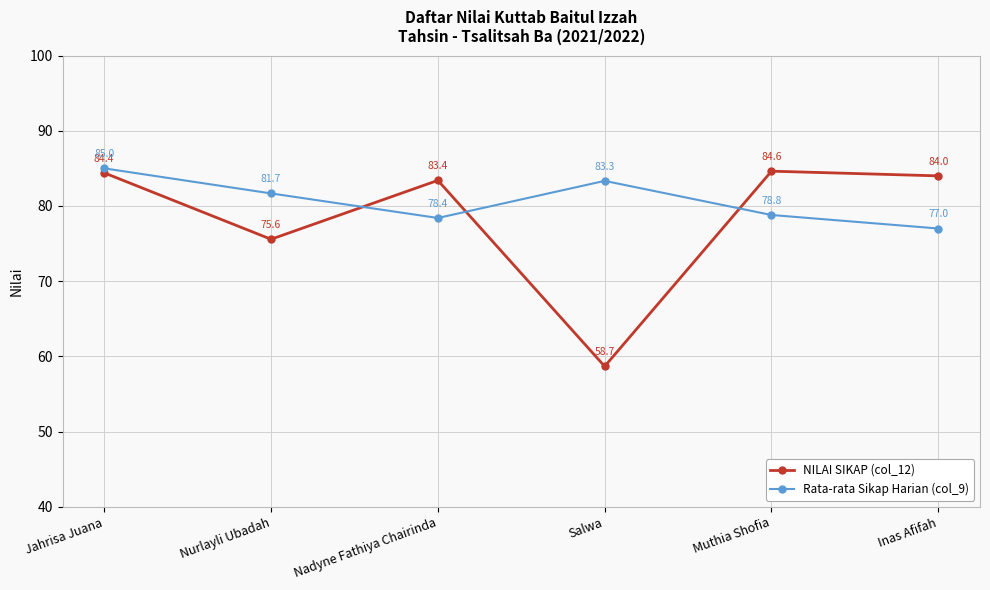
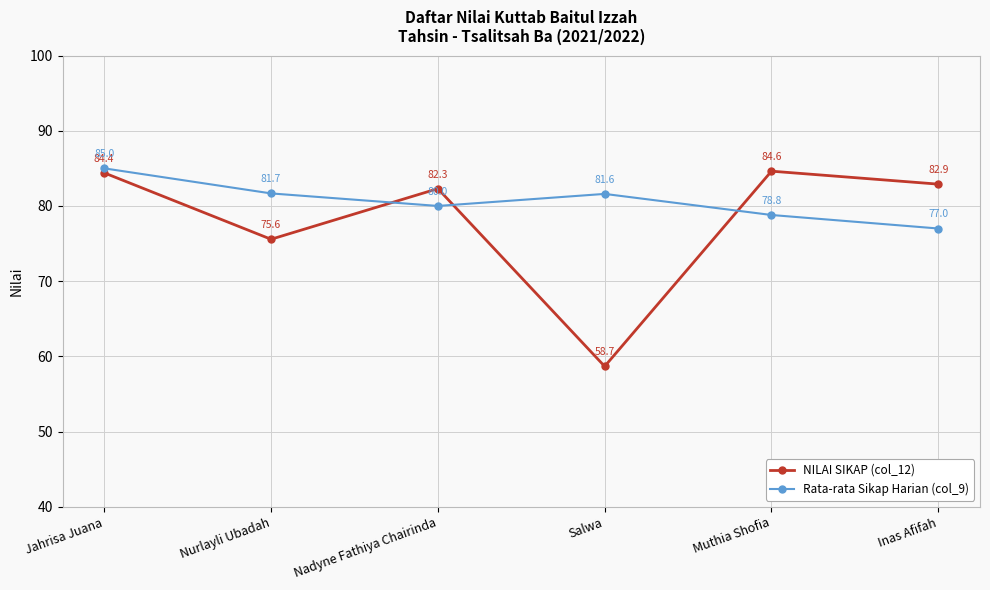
NILAI SIKAP (col_12), Nadyne Fathiya Chairinda: 83.4 -> 82.3
Rata-rata Sikap Harian (col_9), Nadyne Fathiya Chairinda: 78.4 -> 80.0
Rata-rata Sikap Harian (col_9), Salwa: 83.3 -> 81.6
NILAI SIKAP (col_12), Inas Afifah: 84.0 -> 82.9
